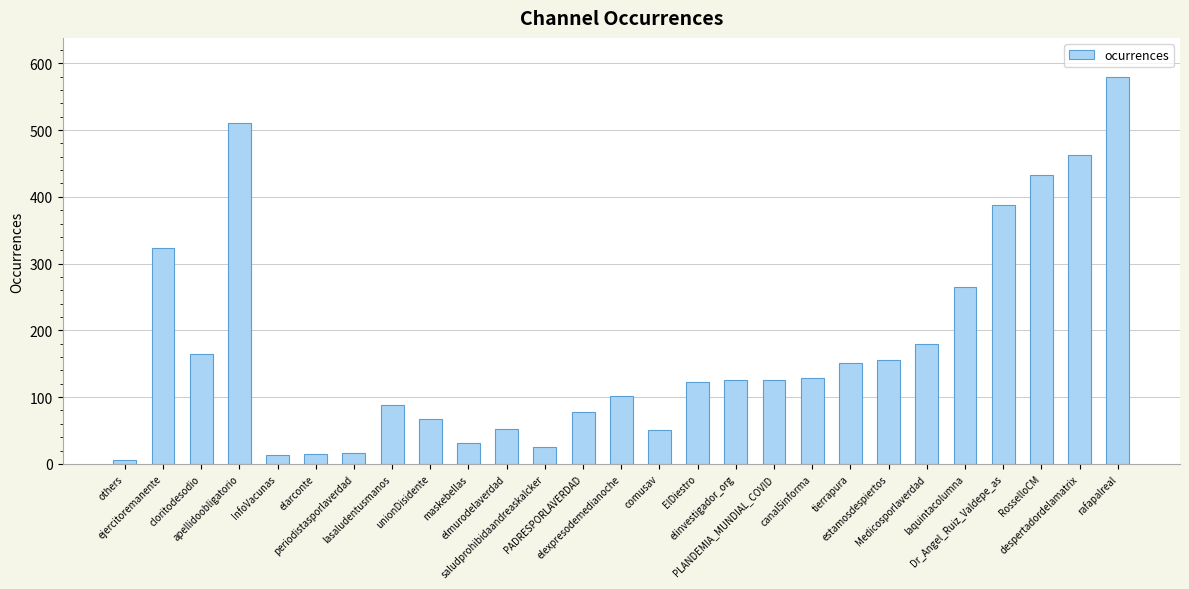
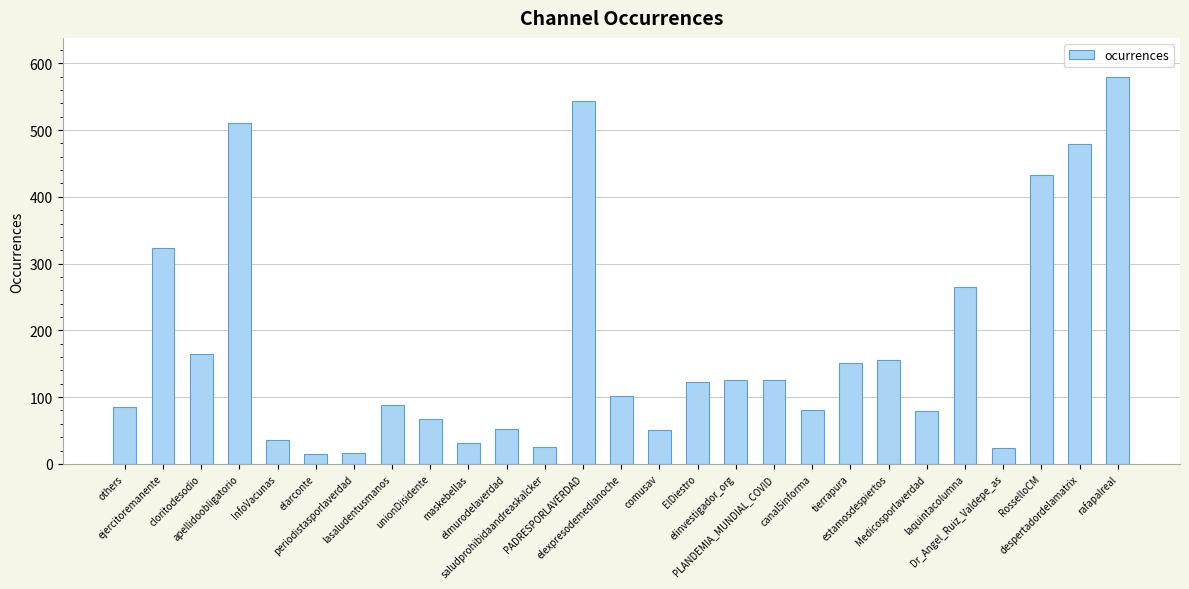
others: 10 -> 90
InfoVacunas: 10 -> 40
PADRESPORLAVERDAD: 80 -> 540
canal5informa: 130 -> 80
Medicosporlaverdad: 180 -> 80
Dr_Angel_Ruiz_Valdepe_as: 390 -> 20
despertadordelamatrix: 460 -> 480
